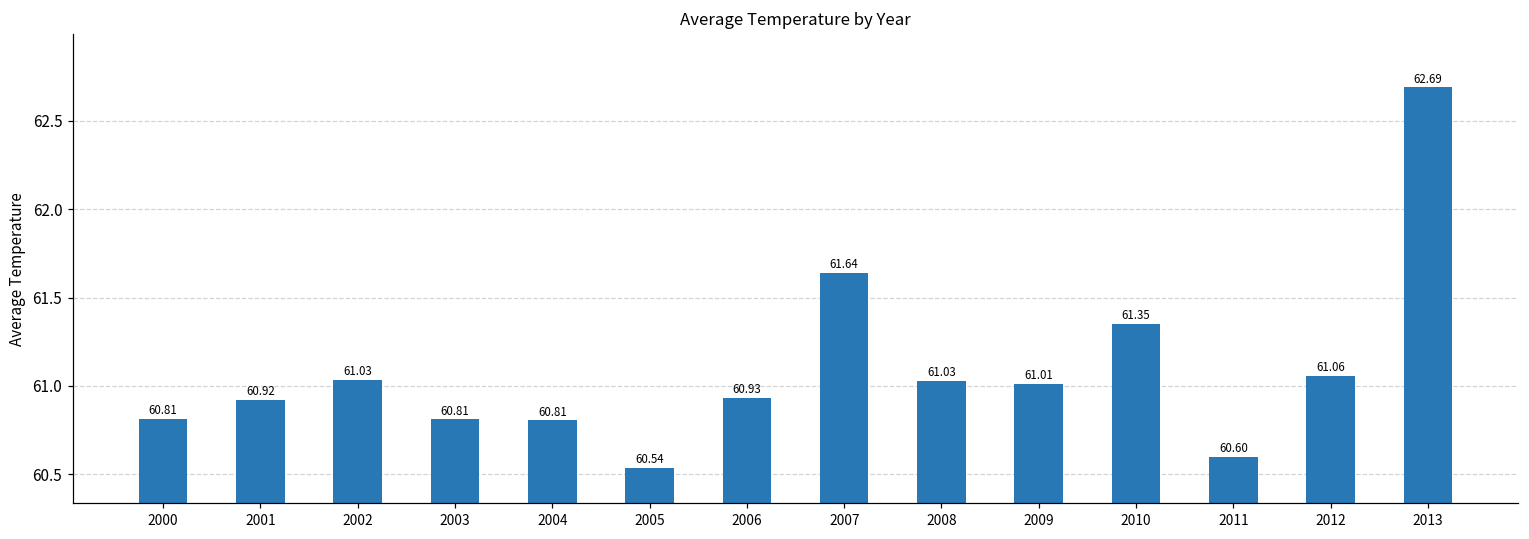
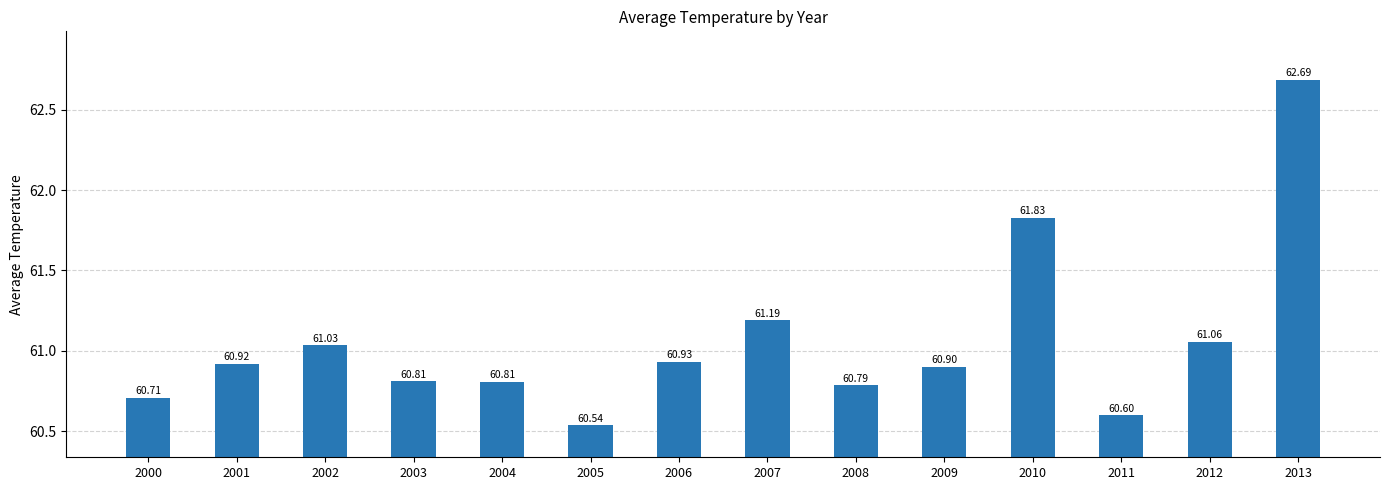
2000: 60.81 -> 60.71
2007: 61.64 -> 61.19
2008: 61.03 -> 60.79
2009: 61.01 -> 60.90
2010: 61.35 -> 61.83
